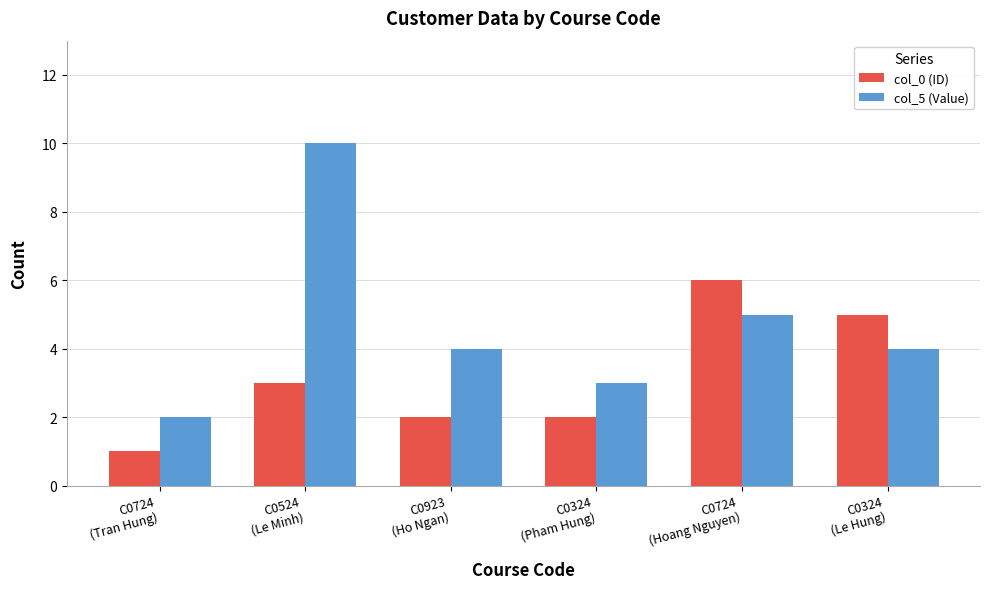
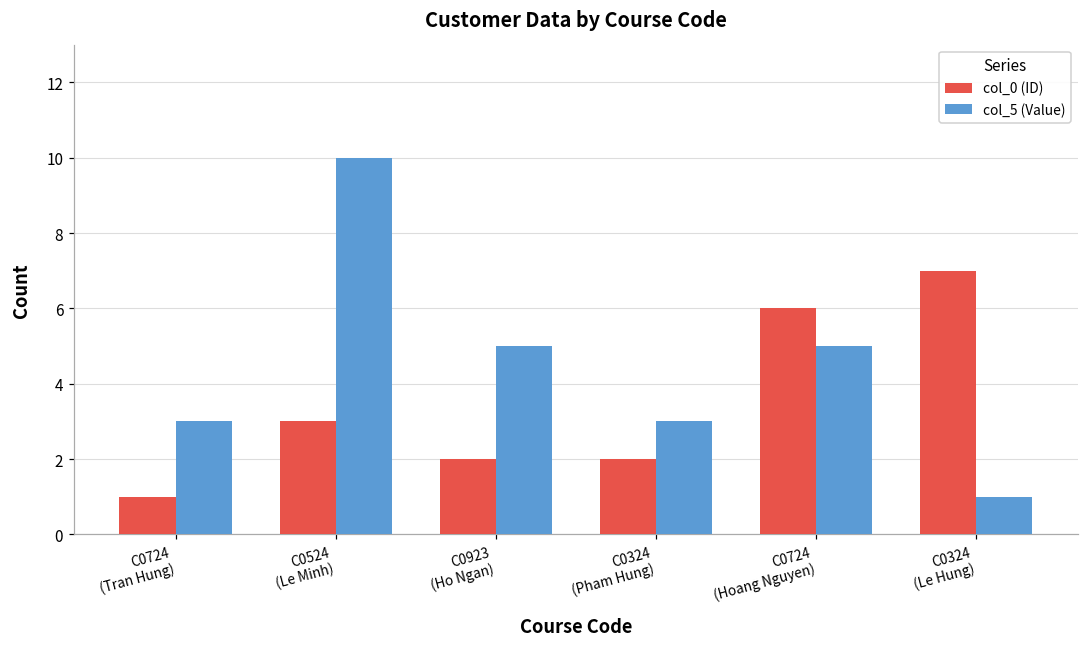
col_5 (Value), C0724 (Tran Hung): 2 -> 3
col_5 (Value), C0923 (Ho Ngan): 4 -> 5
col_0 (ID), C0324 (Le Hung): 5 -> 7
col_5 (Value), C0324 (Le Hung): 4 -> 1
